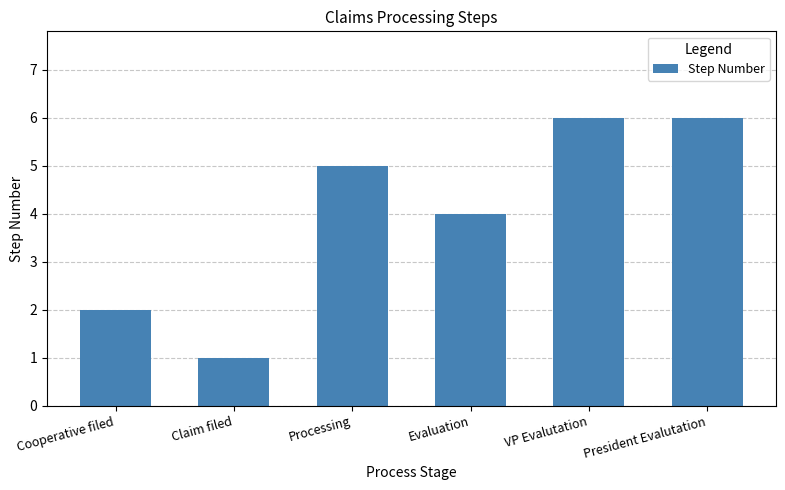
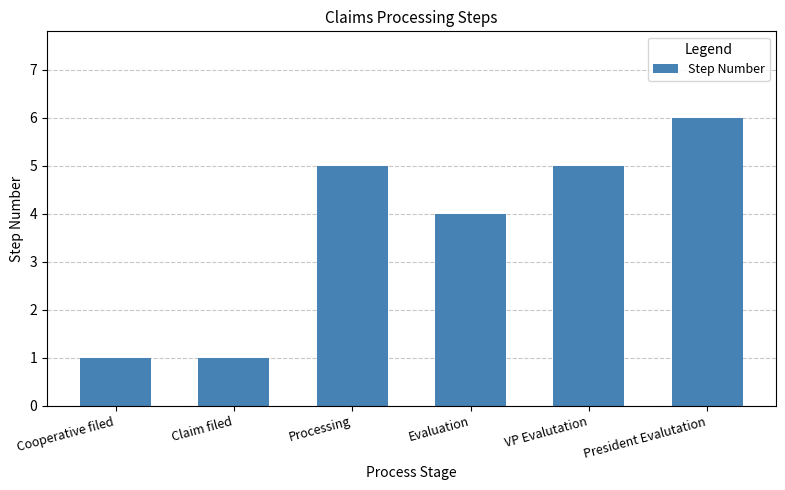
Cooperative filed: 2 -> 1
VP Evalutation: 6 -> 5
